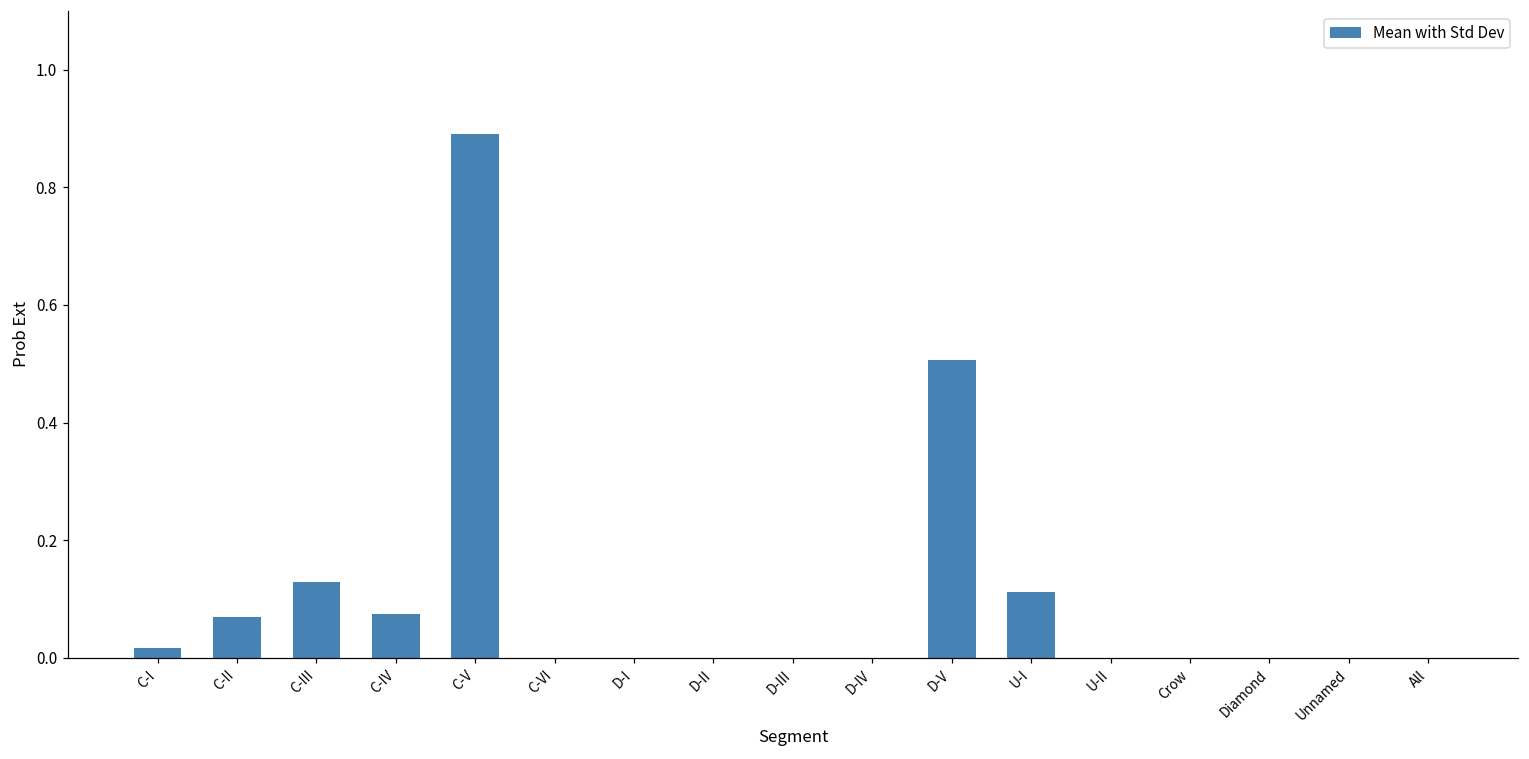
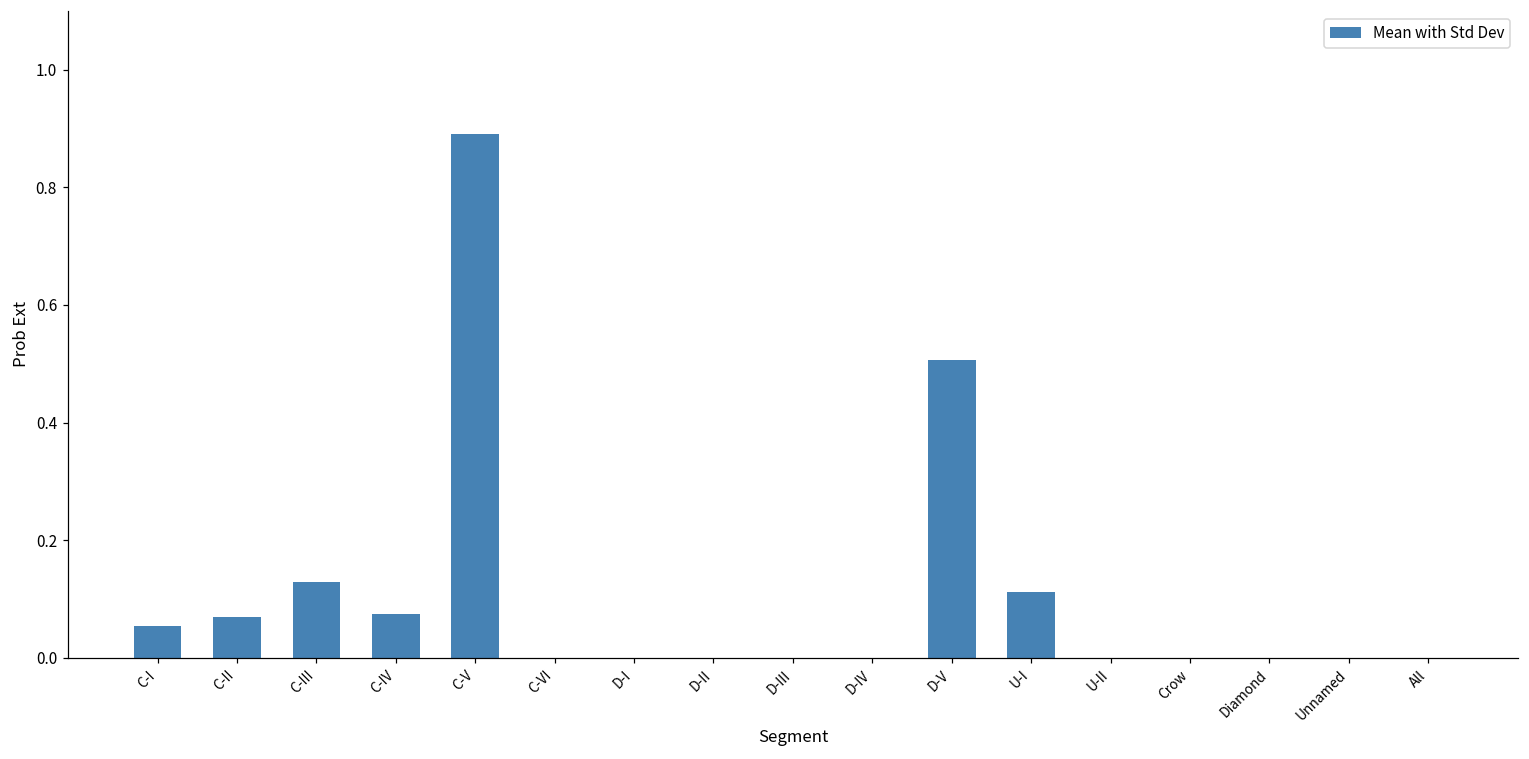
C-I: 0.02 -> 0.05
